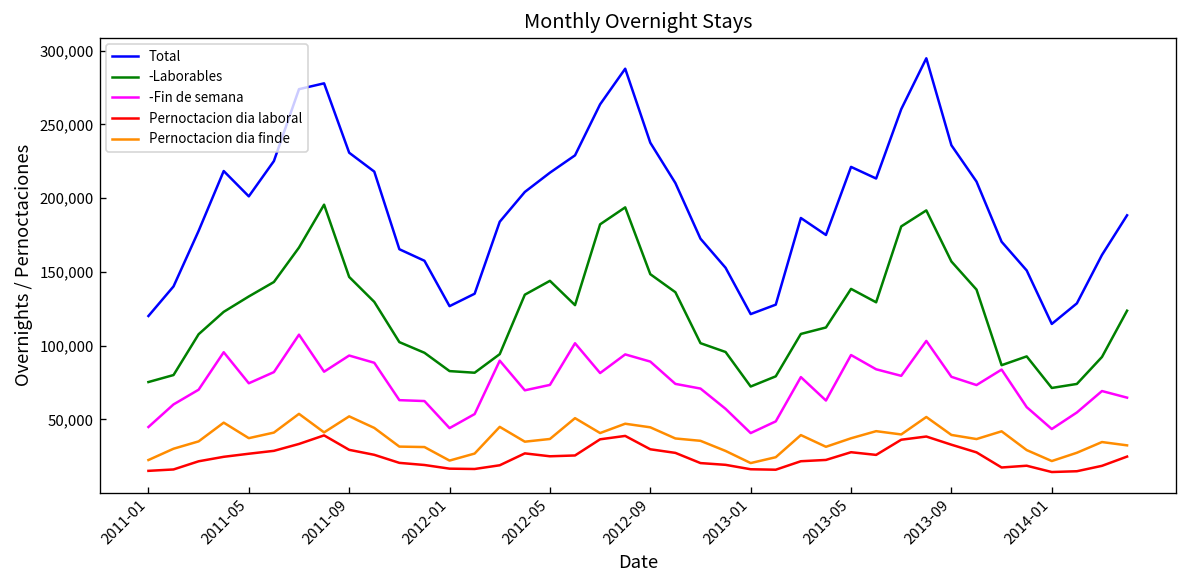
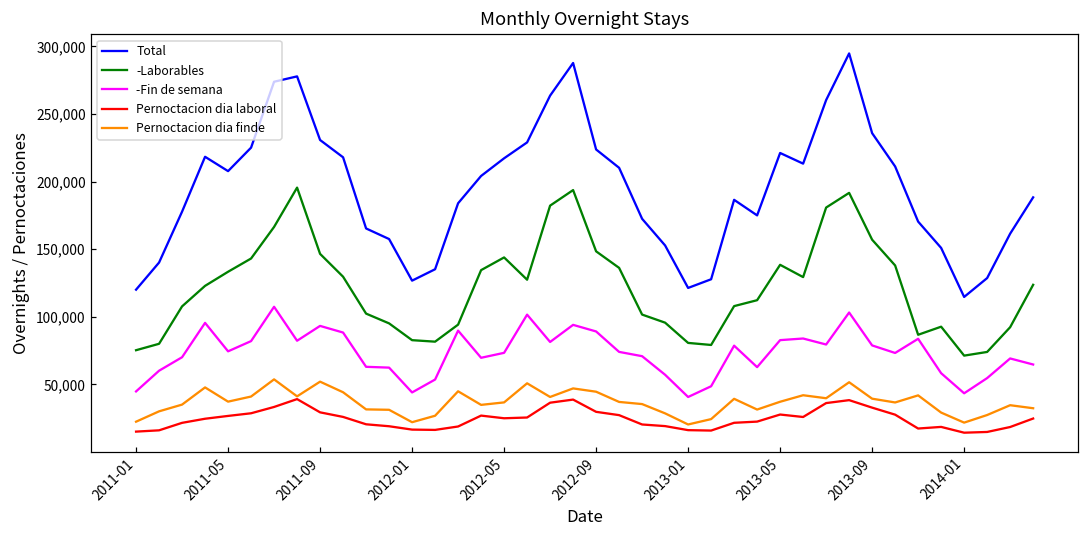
Total, 2011-05: 201,000 -> 208,000
Total, 2012-09: 238,000 -> 224,000
-Laborables, 2013-01: 72,000 -> 81,000
-Fin de semana, 2013-05: 94,000 -> 83,000
